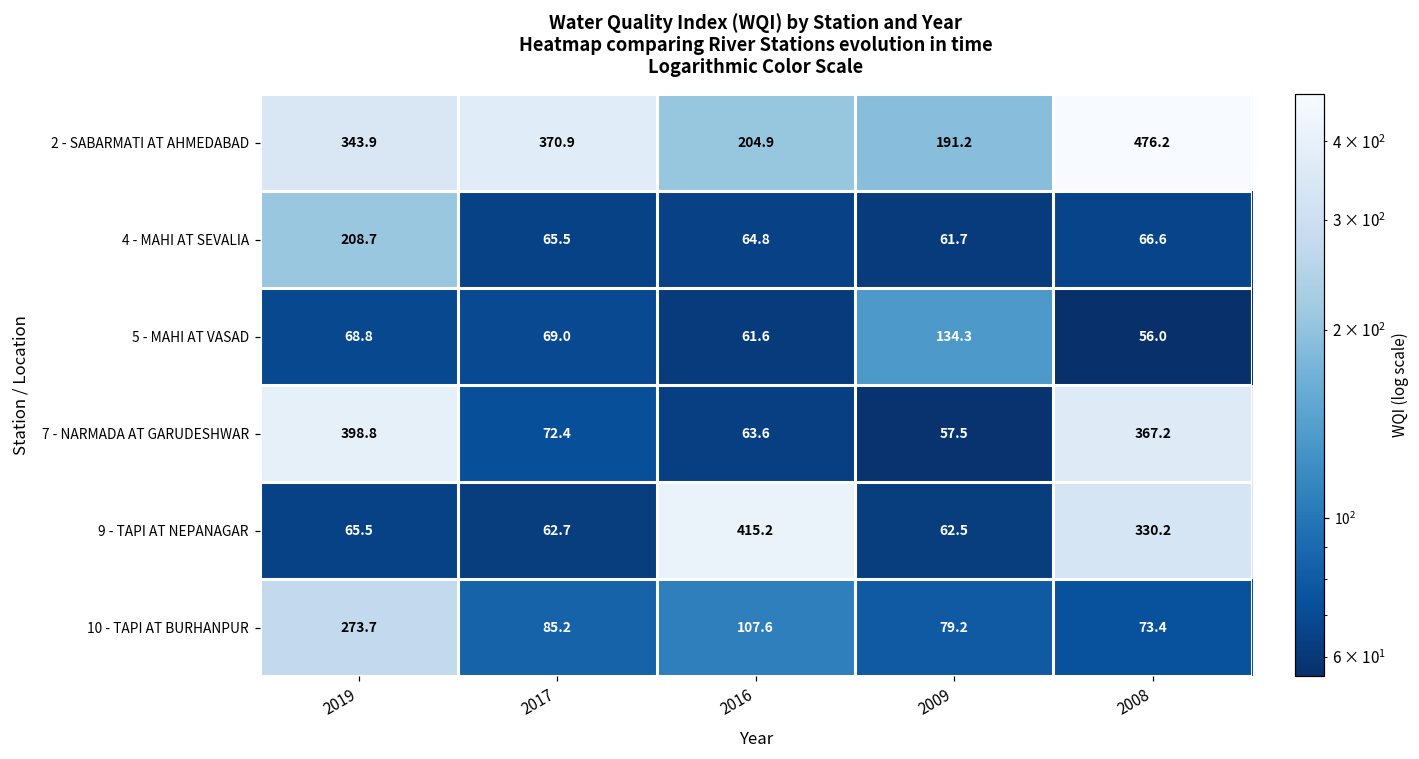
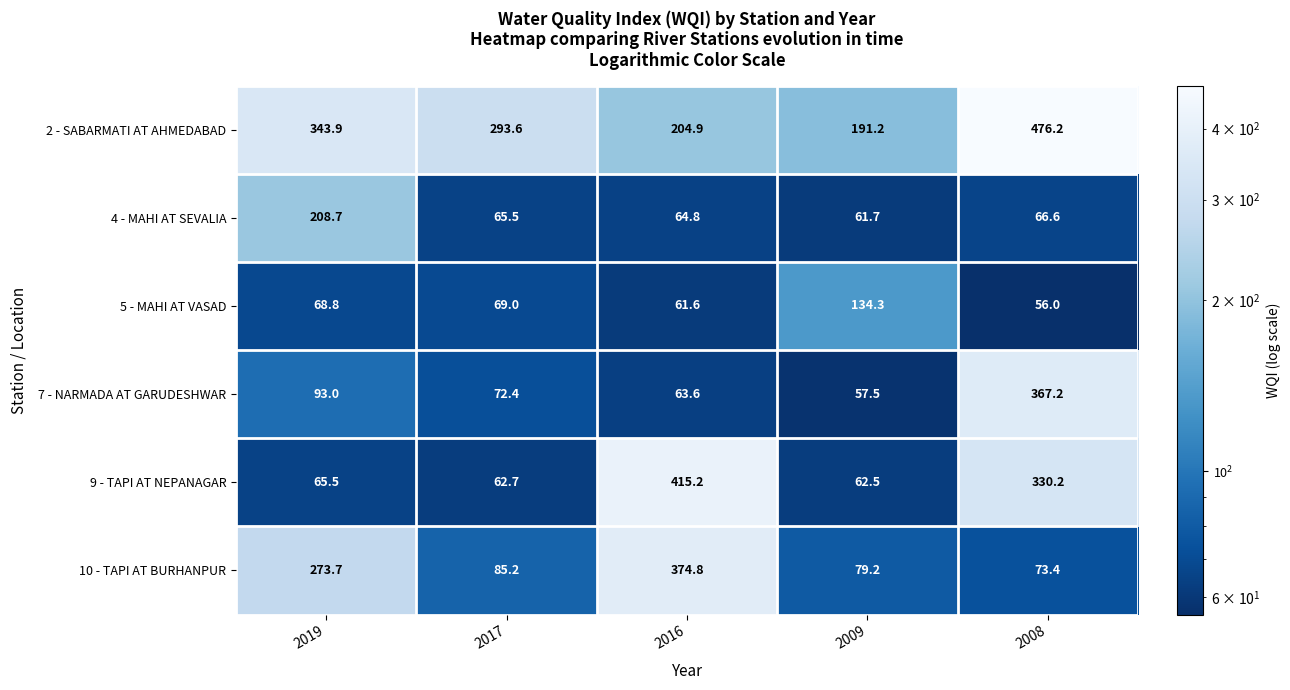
2 - SABARMATI AT AHMEDABAD, 2017: 370.9 -> 293.6
7 - NARMADA AT GARUDESHWAR, 2019: 398.8 -> 93.0
10 - TAPI AT BURHANPUR, 2016: 107.6 -> 374.8
